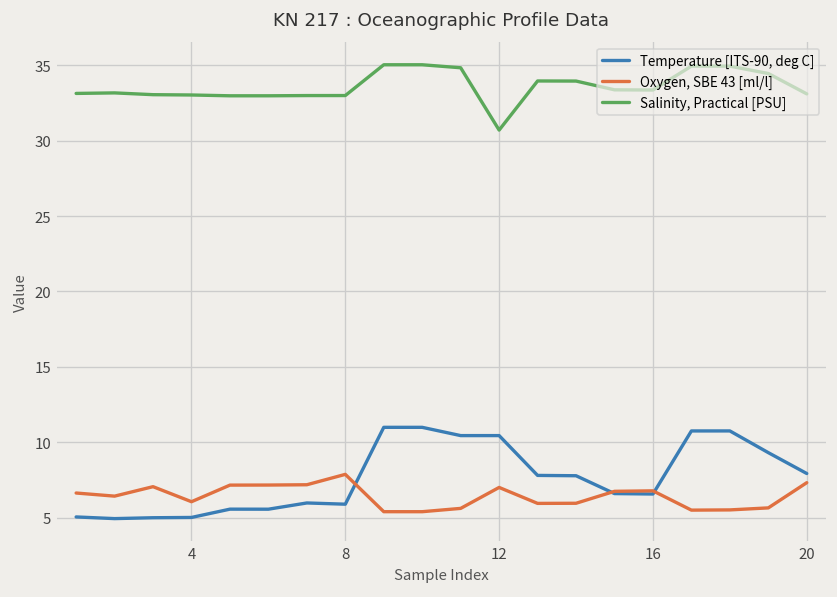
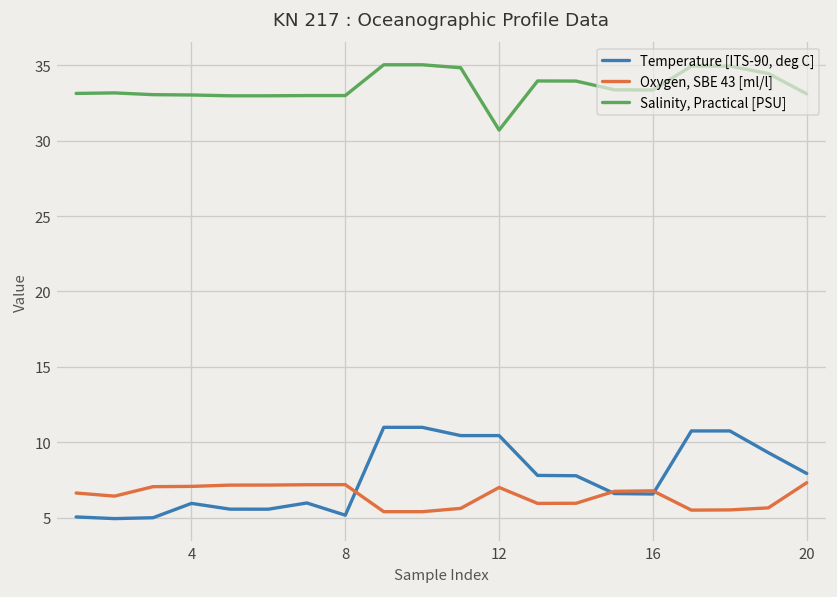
Temperature [ITS-90, deg C], 4: 5.0 -> 5.9
Oxygen, SBE 43 [ml/l], 4: 6.1 -> 7.1
Temperature [ITS-90, deg C], 8: 5.9 -> 5.2
Oxygen, SBE 43 [ml/l], 8: 7.9 -> 7.2
